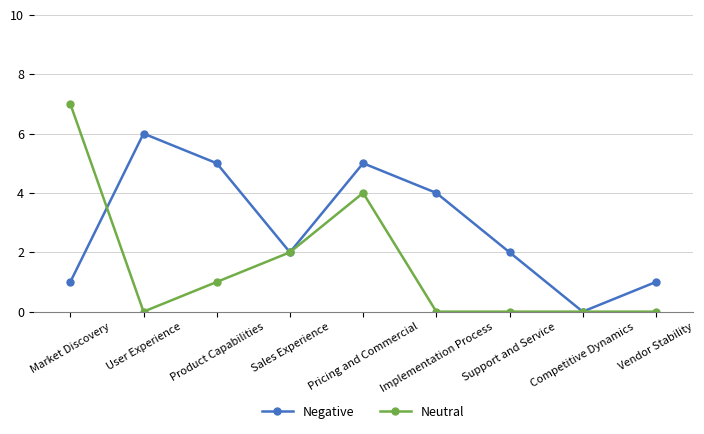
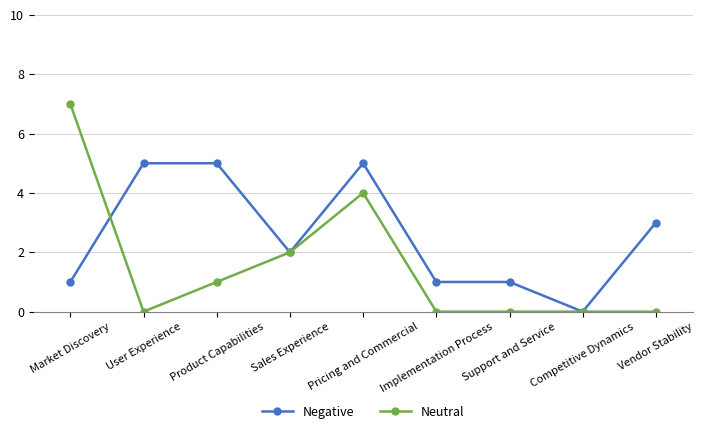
Negative, User Experience: 6 -> 5
Negative, Implementation Process: 4 -> 1
Negative, Support and Service: 2 -> 1
Negative, Vendor Stability: 1 -> 3
